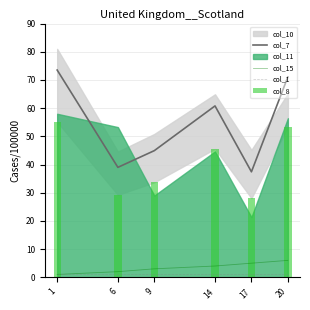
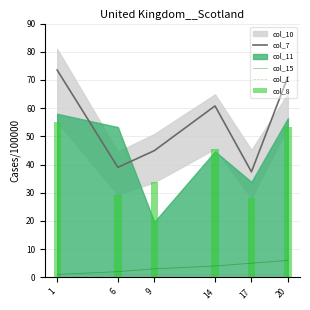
col_11, 9: 29 -> 20
col_11, 17: 21 -> 34
